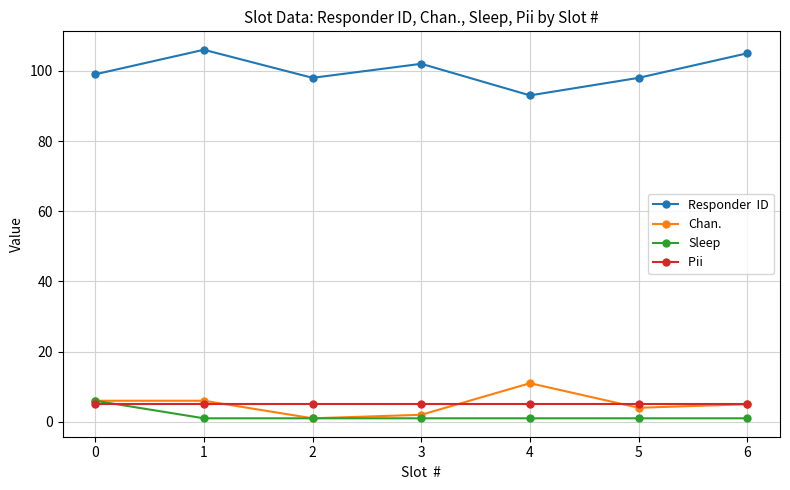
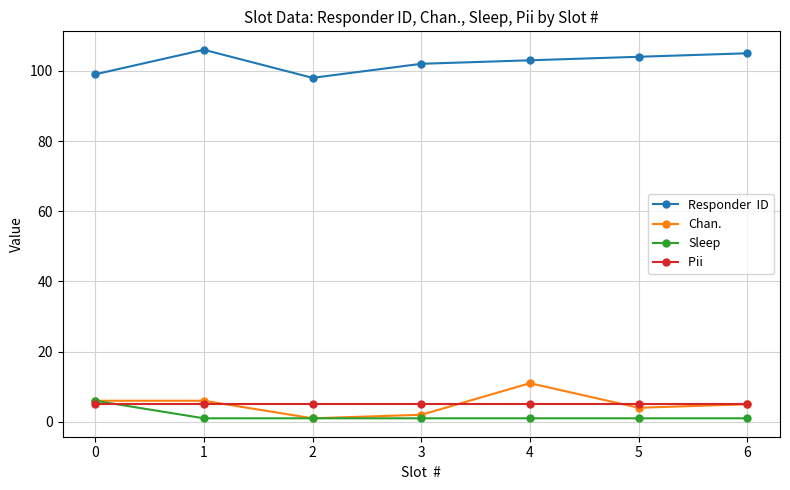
Responder ID, 4: 93 -> 103
Responder ID, 5: 98 -> 104
